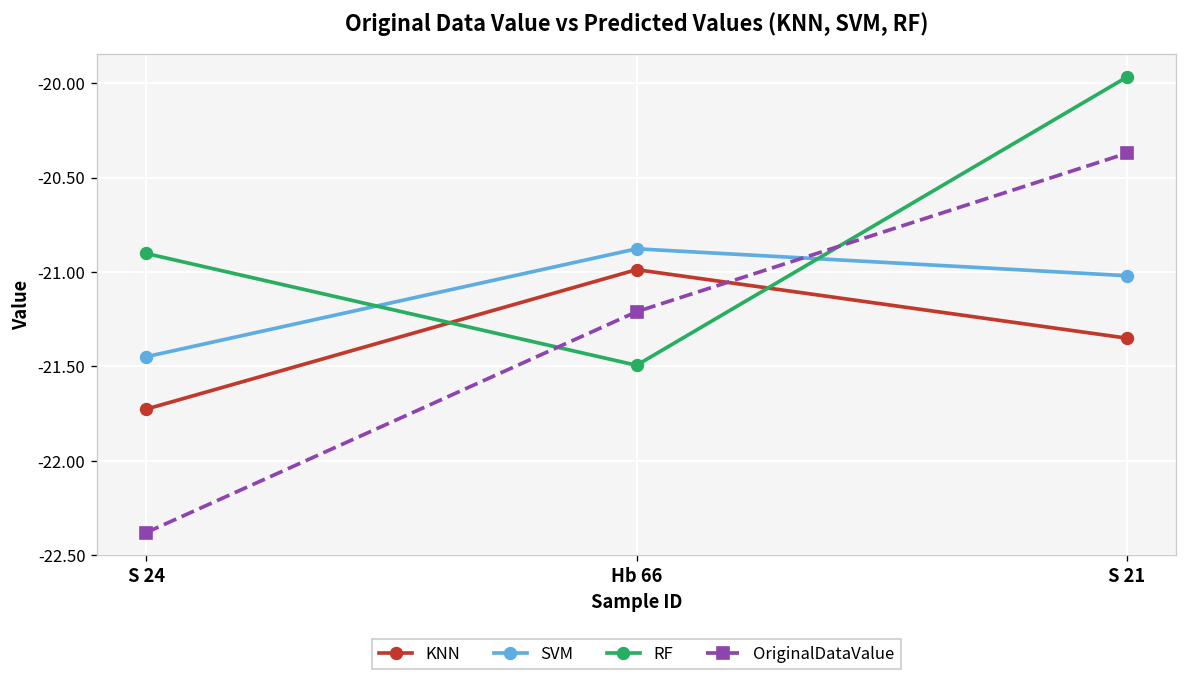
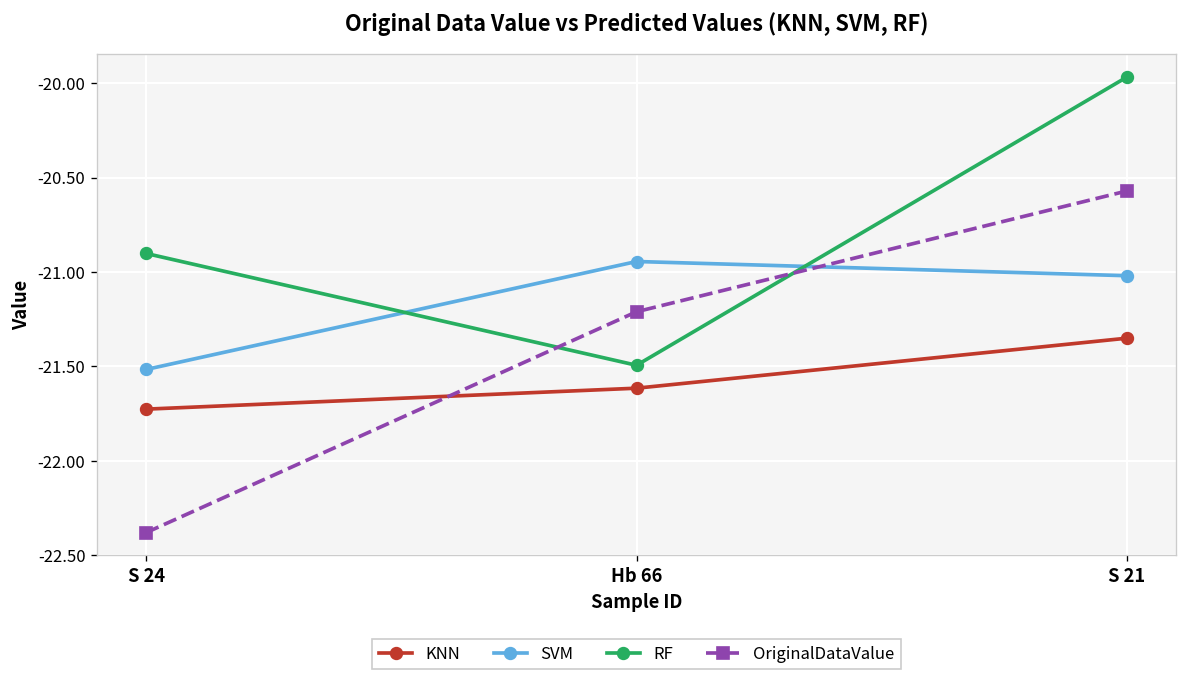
SVM, S 24: -21.45 -> -21.52
KNN, Hb 66: -20.99 -> -21.62
SVM, Hb 66: -20.88 -> -20.94
OriginalDataValue, S 21: -20.37 -> -20.57
